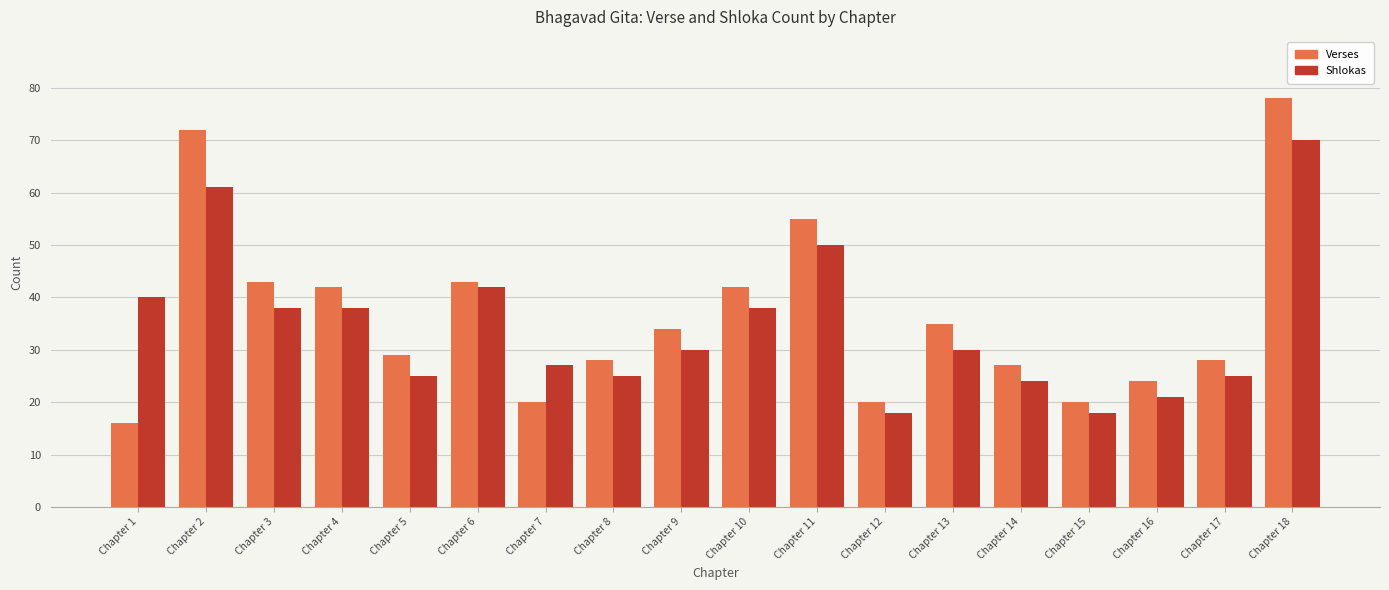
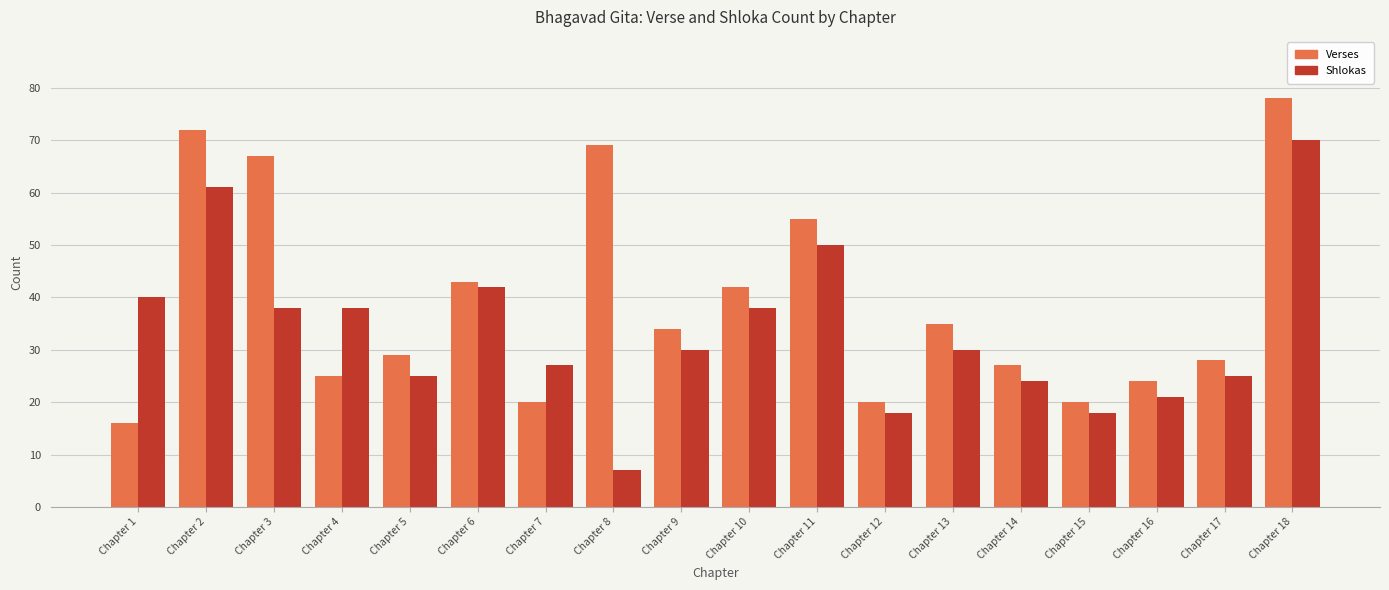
Verses, Chapter 3: 43 -> 67
Verses, Chapter 4: 42 -> 25
Verses, Chapter 8: 28 -> 69
Shlokas, Chapter 8: 25 -> 7
